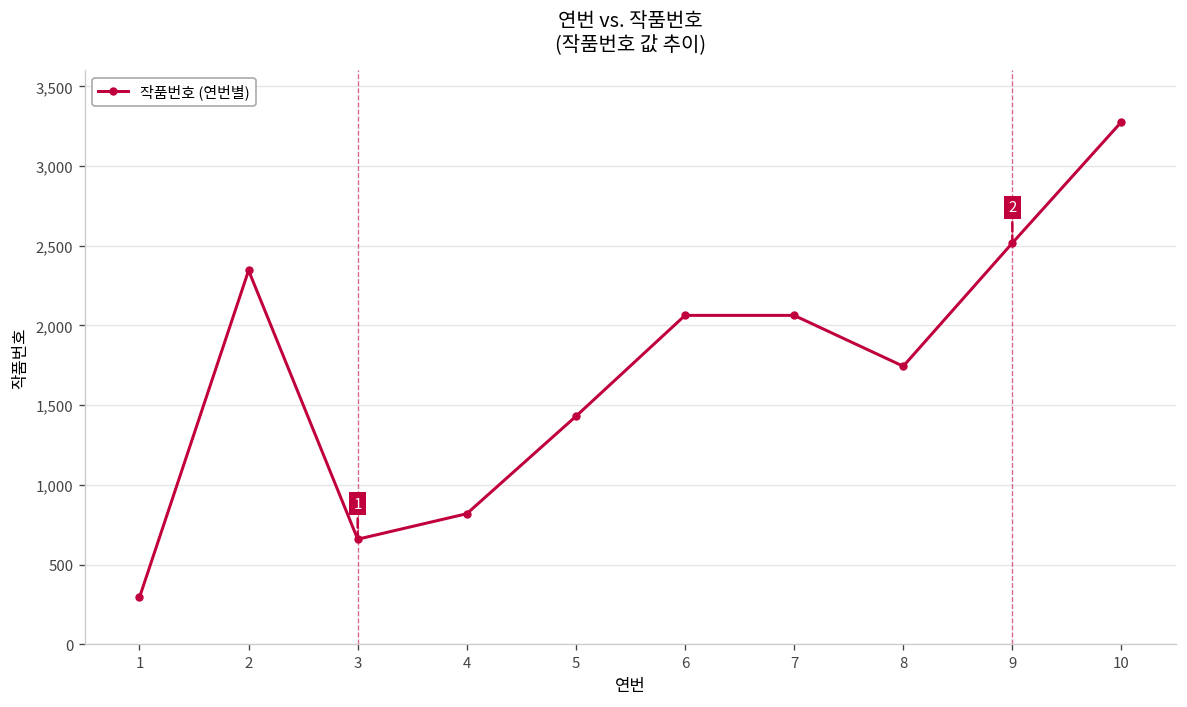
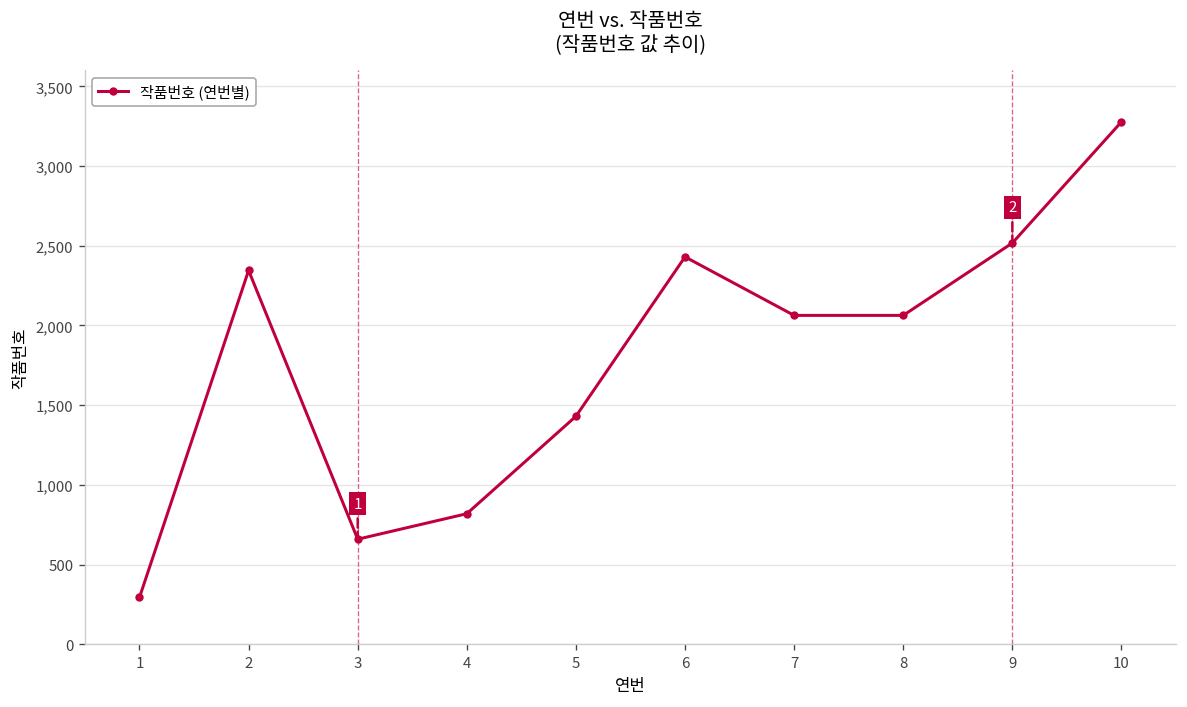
6: 2,060 -> 2,430
8: 1,740 -> 2,060
